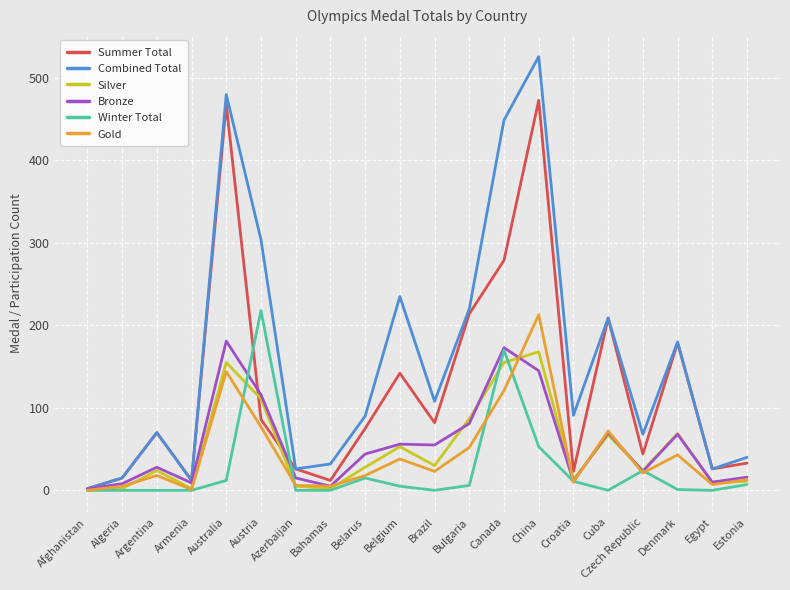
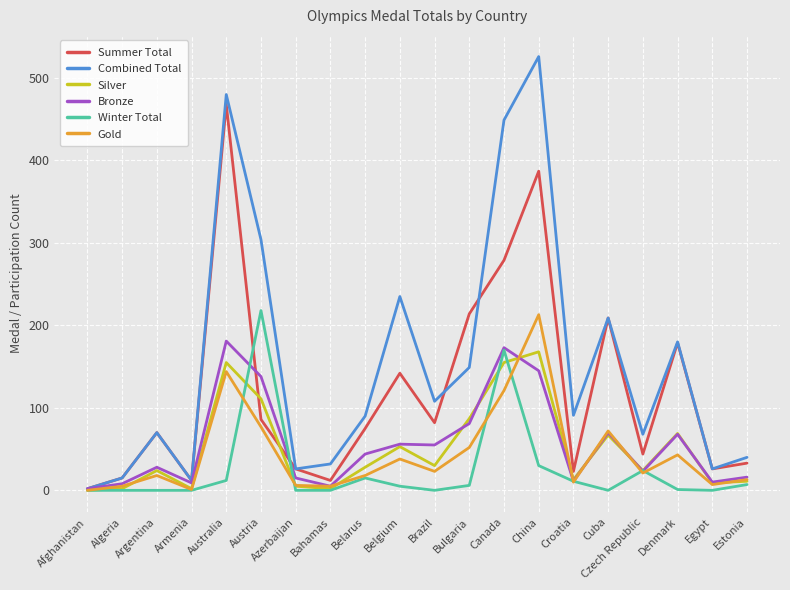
Bronze, Austria: 120 -> 140
Combined Total, Bulgaria: 220 -> 150
Summer Total, China: 470 -> 390
Winter Total, China: 50 -> 30
